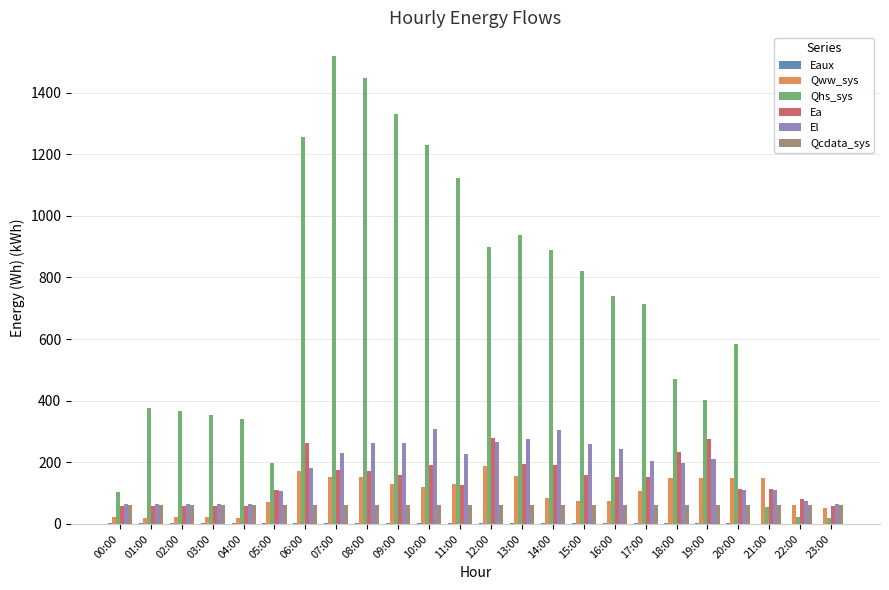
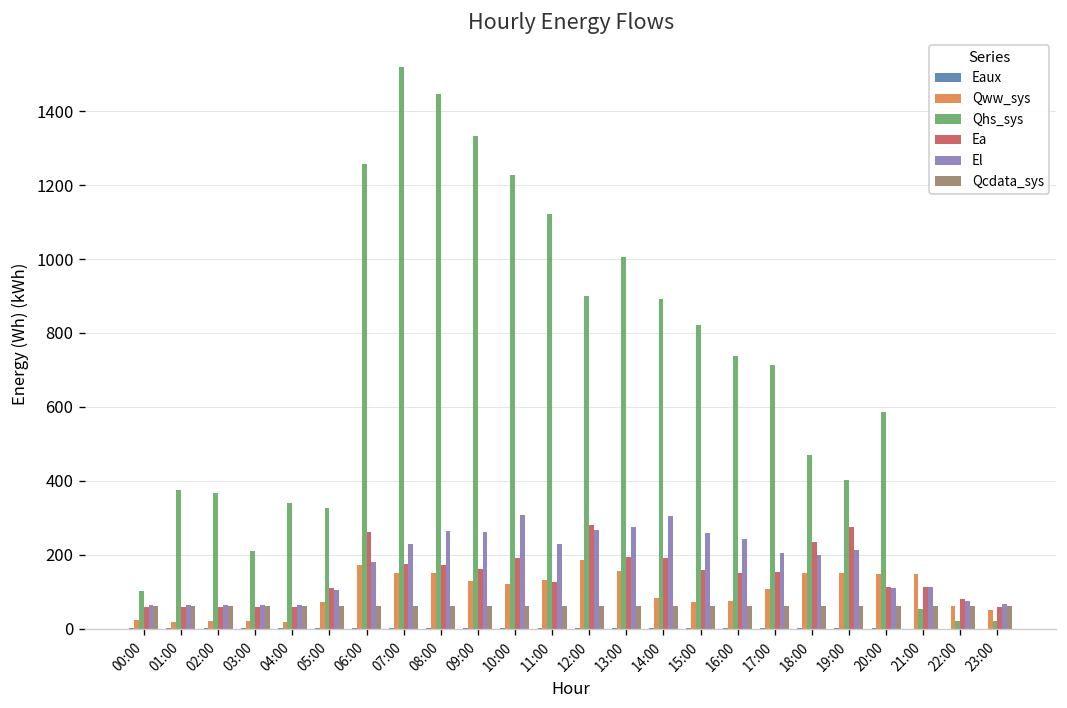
Qhs_sys, 03:00: 350 -> 210
Qhs_sys, 05:00: 200 -> 330
Qhs_sys, 13:00: 940 -> 1010
